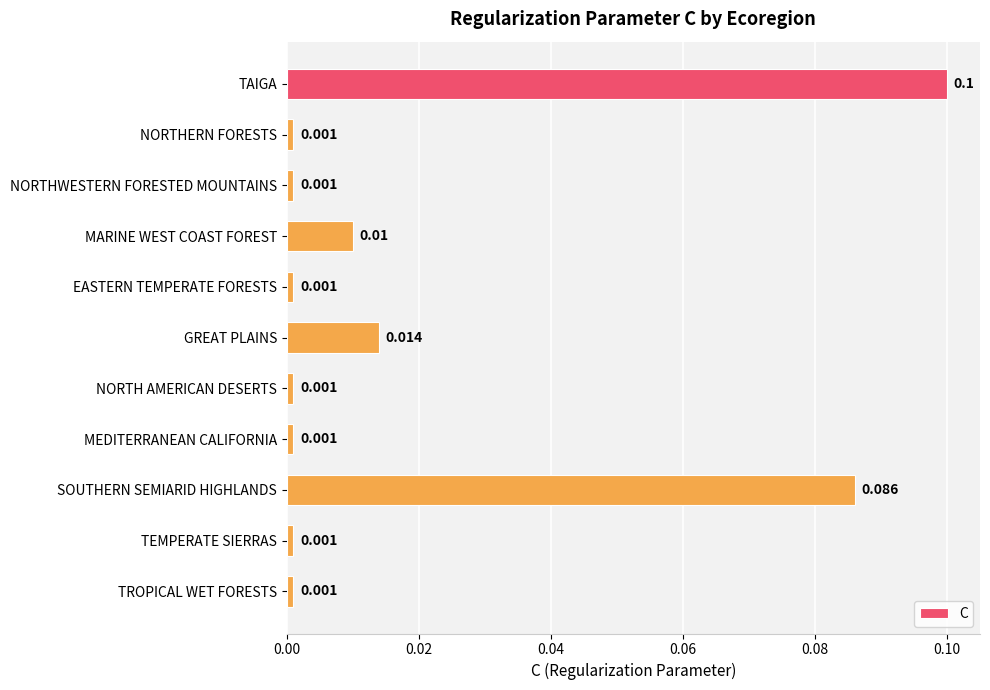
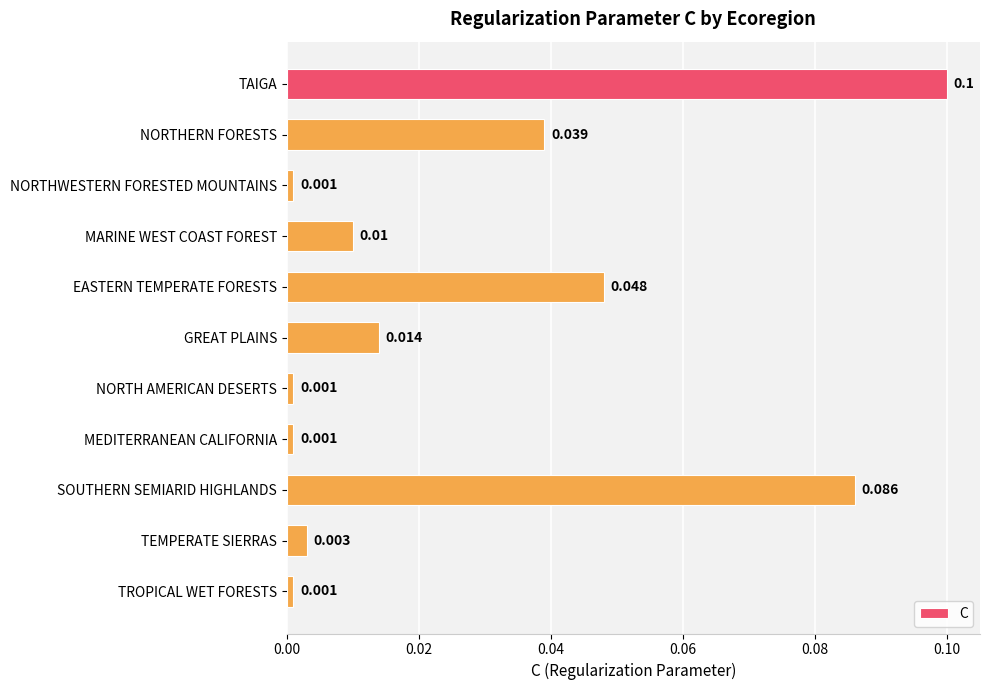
NORTHERN FORESTS: 0.001 -> 0.039
EASTERN TEMPERATE FORESTS: 0.001 -> 0.048
TEMPERATE SIERRAS: 0.001 -> 0.003
